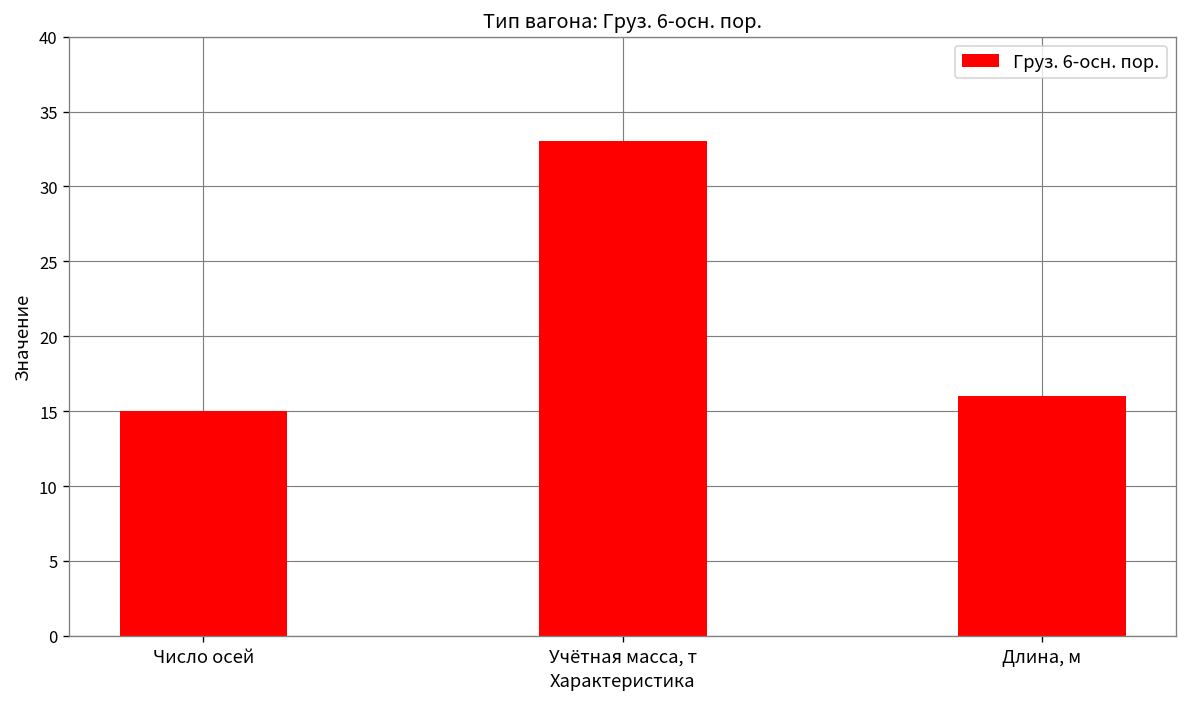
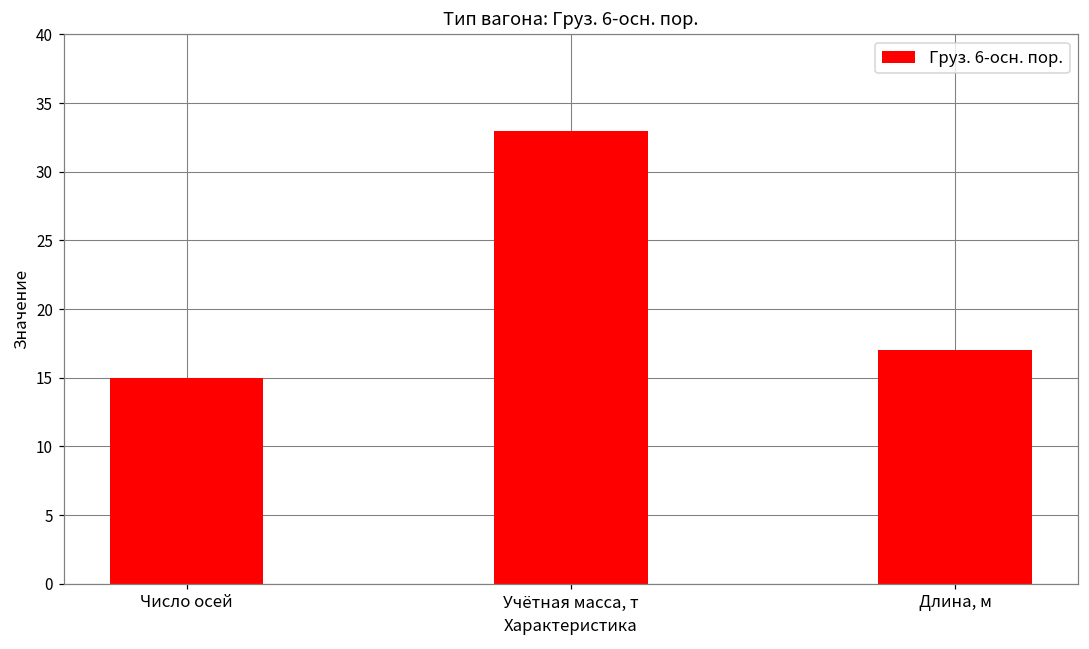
Длина, м: 16 -> 17
